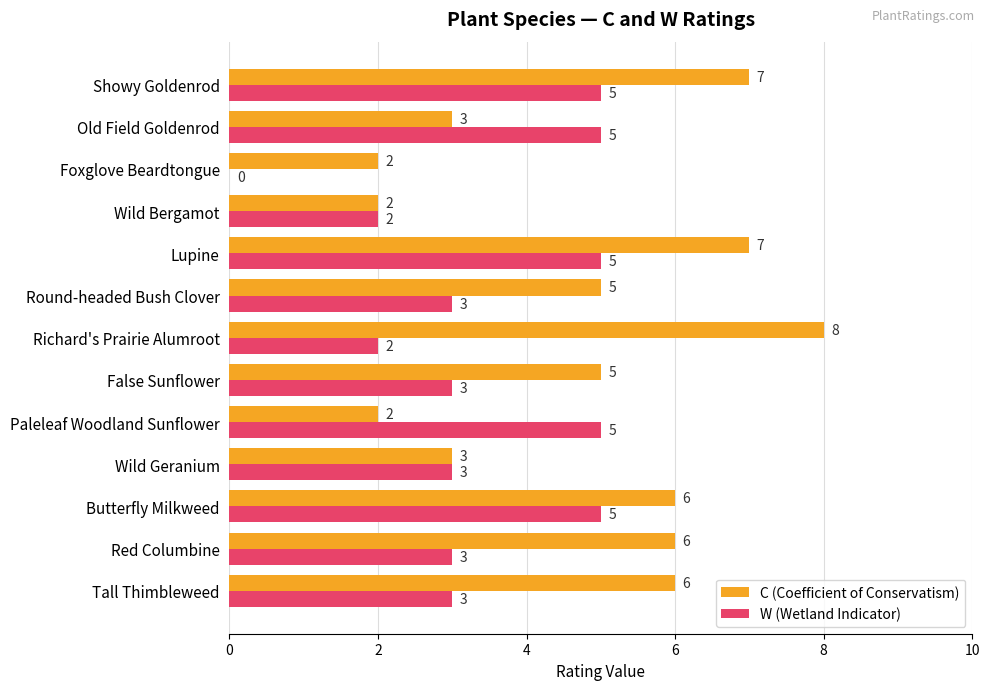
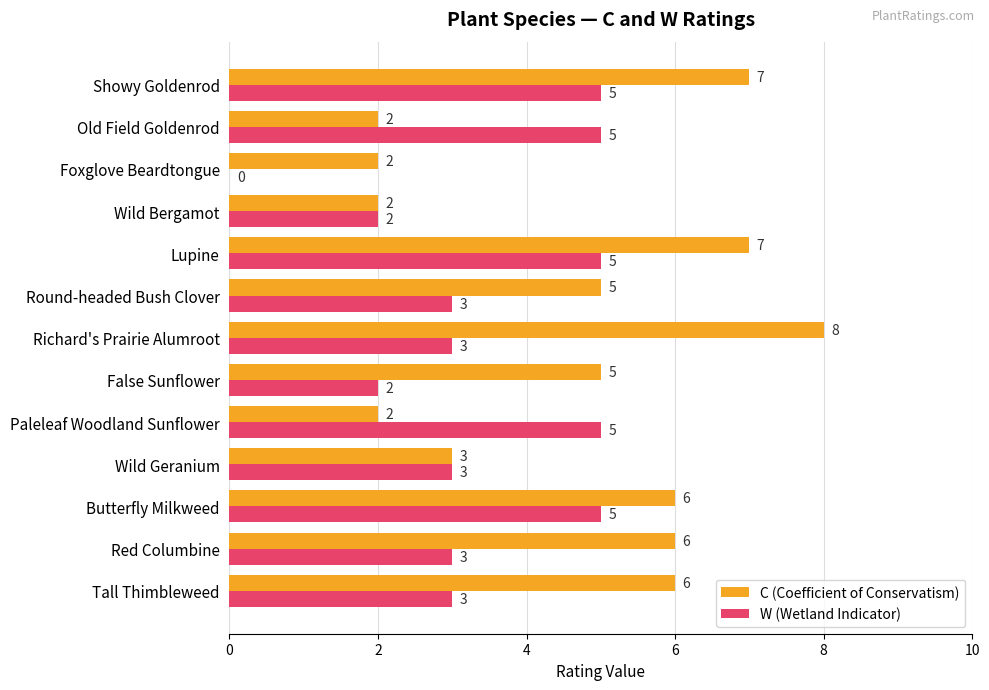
C (Coefficient of Conservatism), Old Field Goldenrod: 3 -> 2
W (Wetland Indicator), Richard's Prairie Alumroot: 2 -> 3
W (Wetland Indicator), False Sunflower: 3 -> 2
